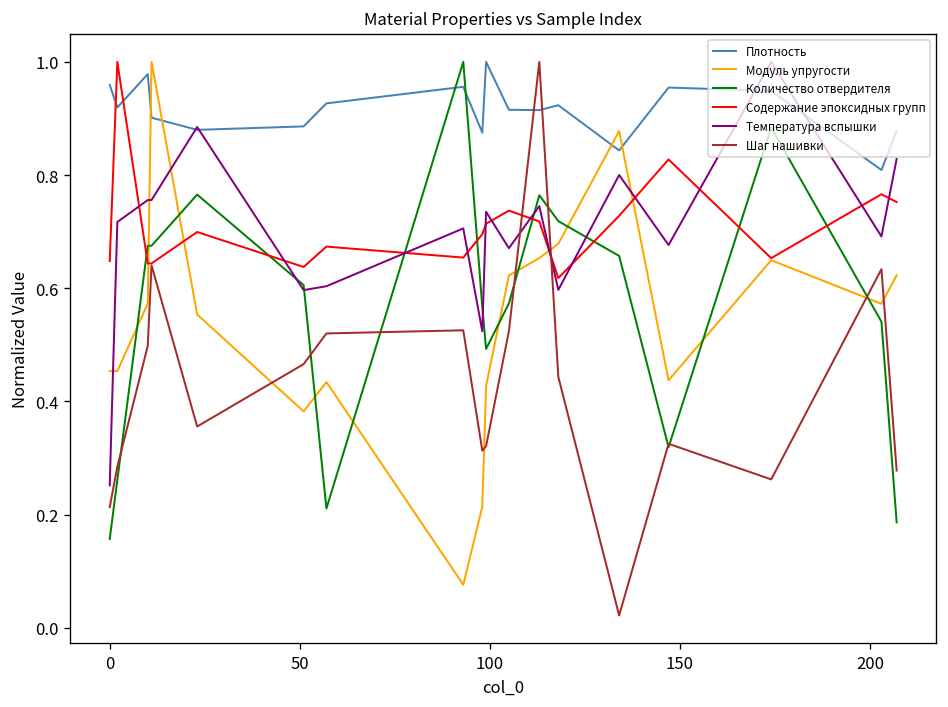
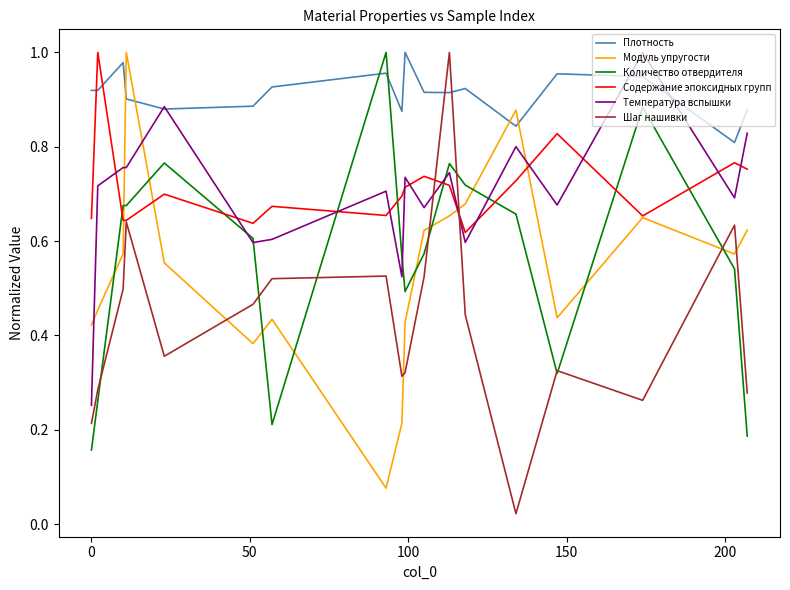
Плотность, 0: 0.96 -> 0.92
Модуль упругости, 0: 0.45 -> 0.42
